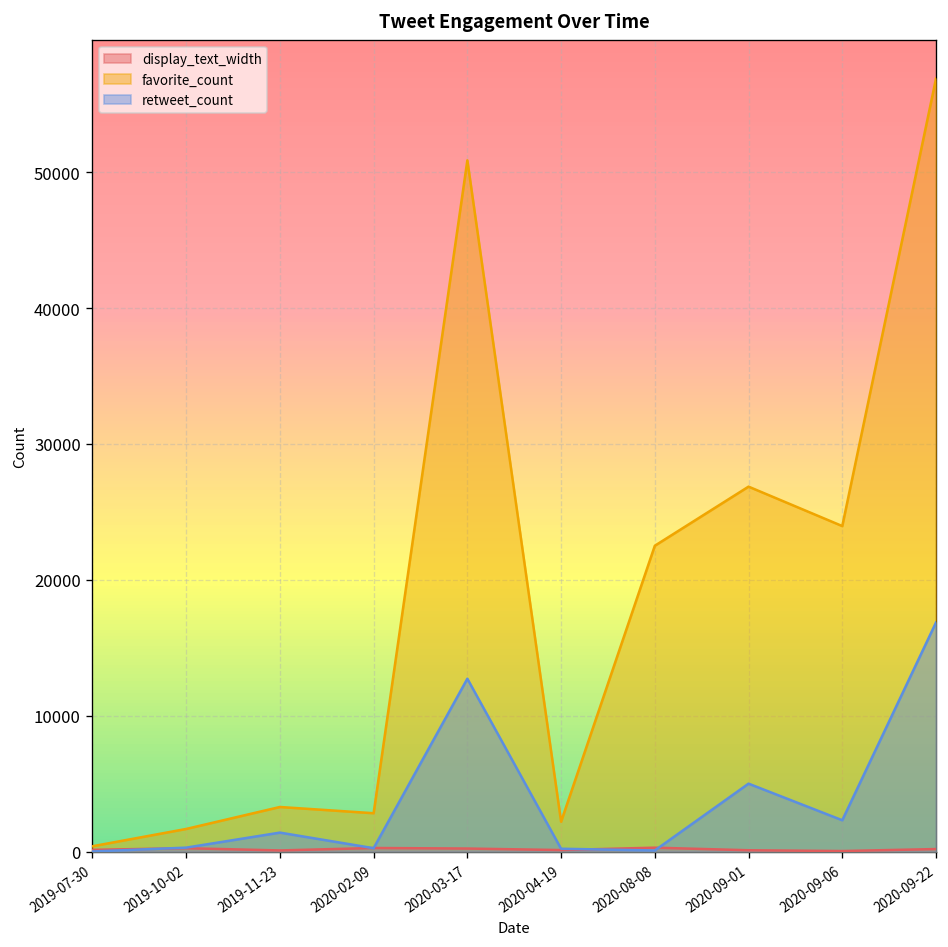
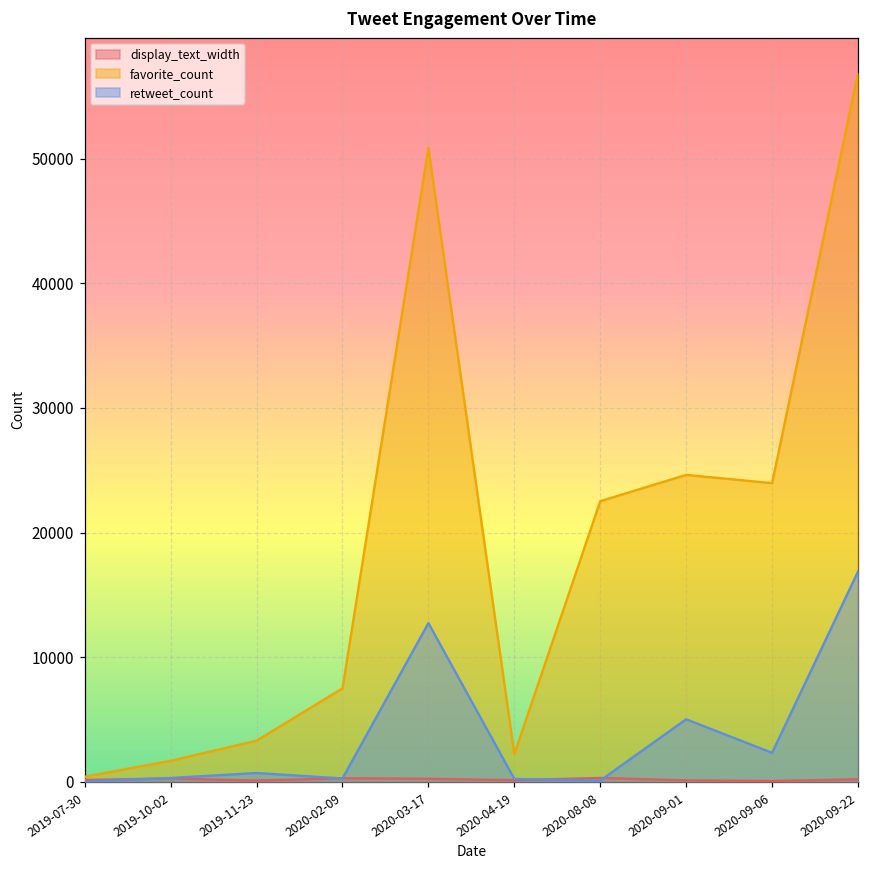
retweet_count, 2019-11-23: 1400 -> 700
favorite_count, 2020-02-09: 2800 -> 7500
favorite_count, 2020-09-01: 26900 -> 24600
